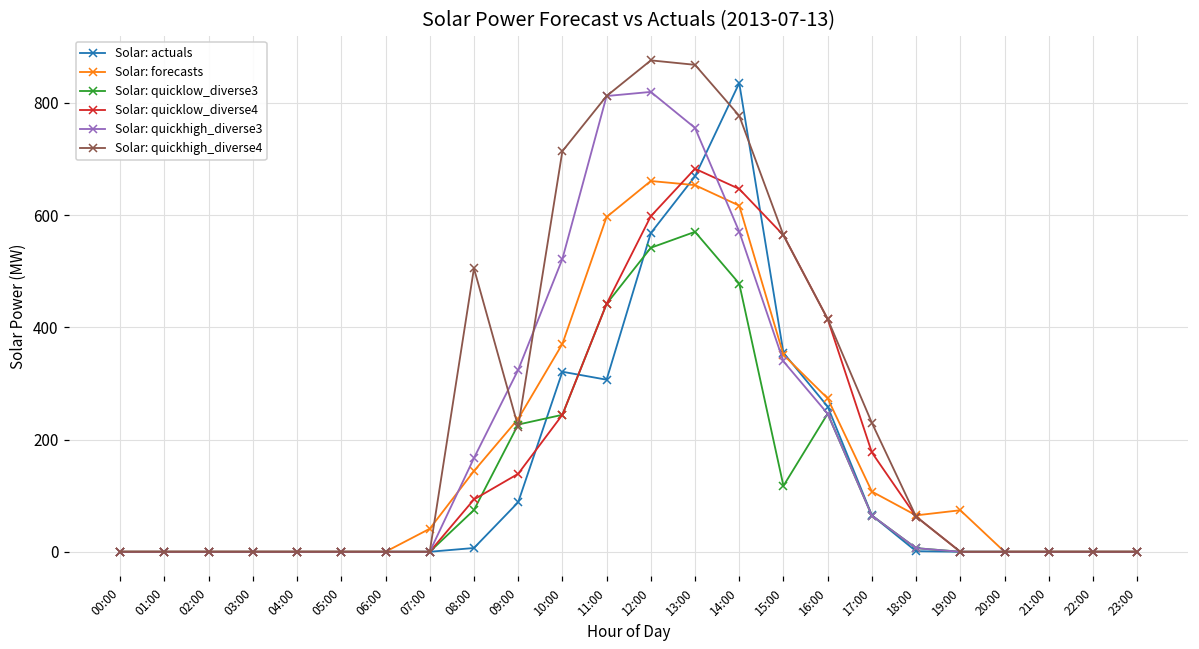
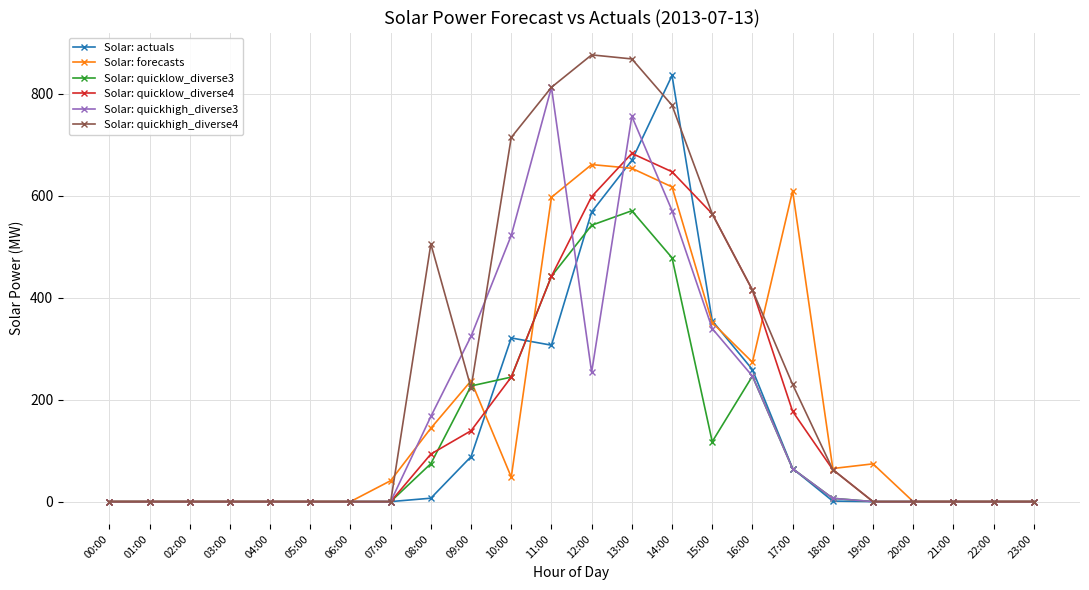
Solar: forecasts, 10:00: 370 -> 50
Solar: quickhigh_diverse3, 12:00: 820 -> 250
Solar: forecasts, 17:00: 110 -> 610
